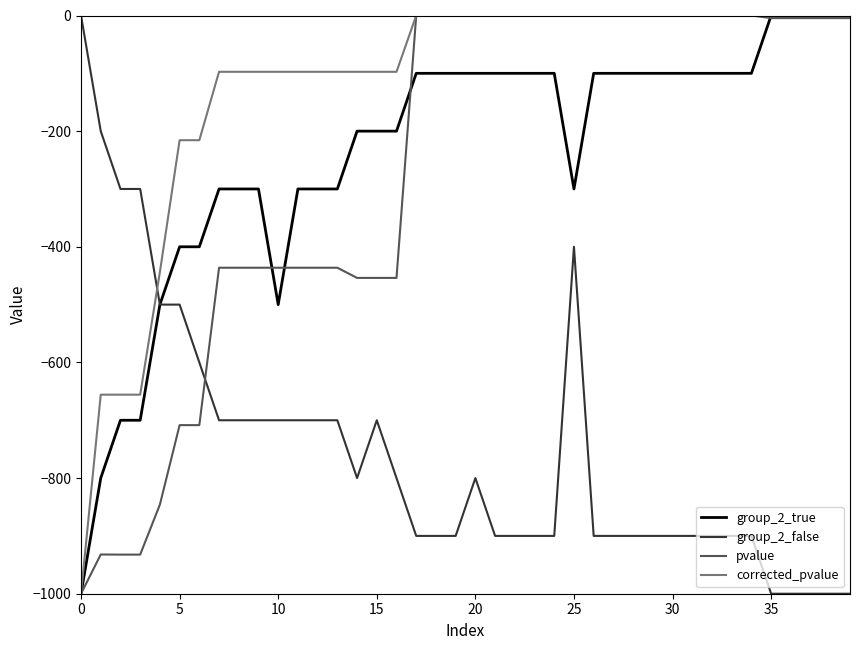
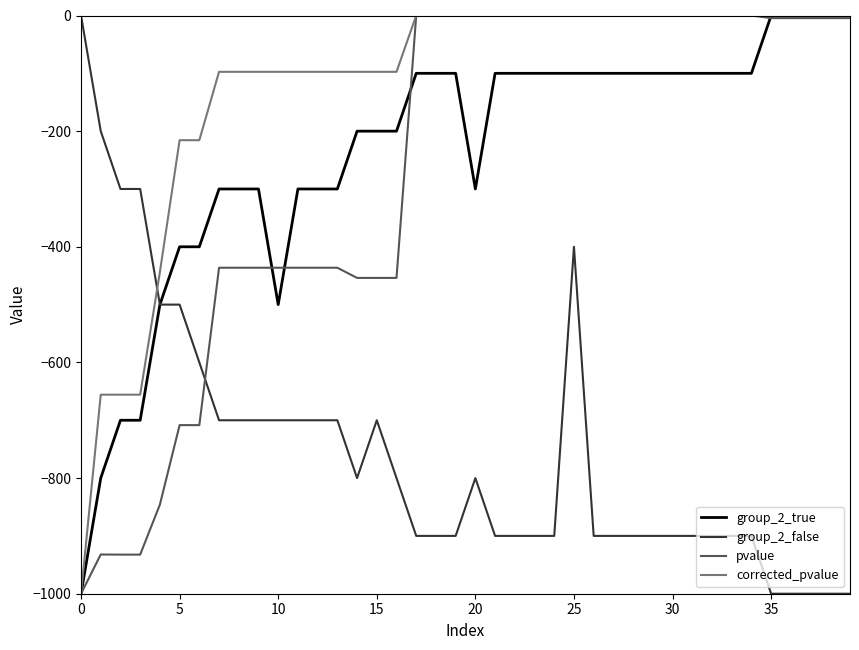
group_2_true, 20: -100 -> -300
group_2_true, 25: -300 -> -100
